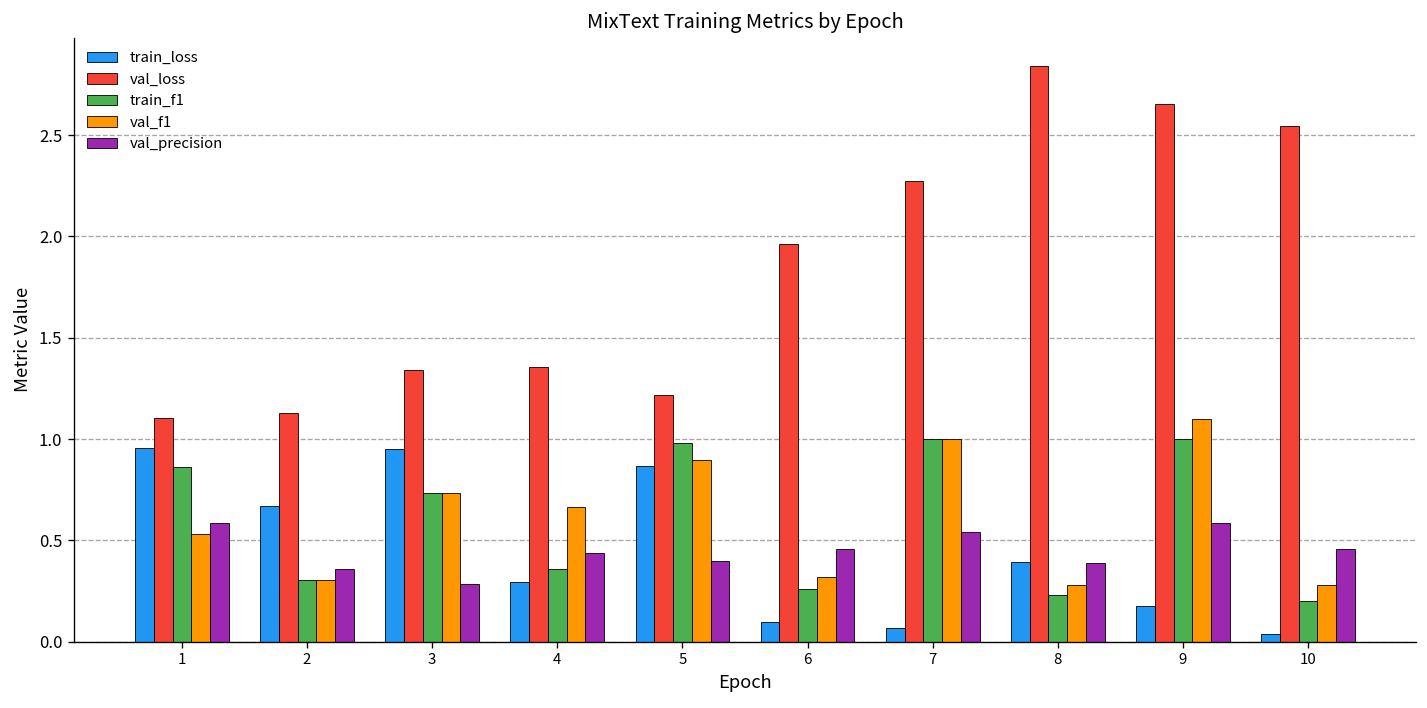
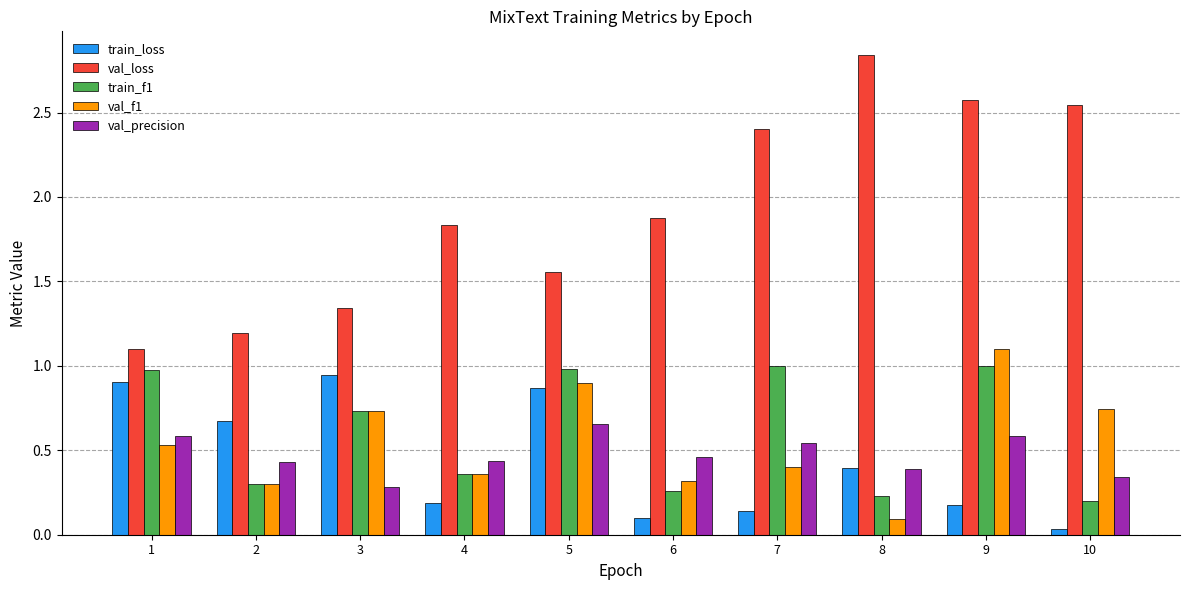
train_loss, 1: 0.95 -> 0.90
train_f1, 1: 0.86 -> 0.98
val_loss, 2: 1.13 -> 1.19
val_precision, 2: 0.36 -> 0.43
train_loss, 4: 0.30 -> 0.19
val_loss, 4: 1.36 -> 1.84
val_f1, 4: 0.66 -> 0.36
val_loss, 5: 1.22 -> 1.56
val_precision, 5: 0.40 -> 0.66
val_loss, 6: 1.96 -> 1.88
train_loss, 7: 0.07 -> 0.14
val_loss, 7: 2.27 -> 2.40
val_f1, 7: 1.0 -> 0.4
val_f1, 8: 0.28 -> 0.09
val_loss, 9: 2.65 -> 2.58
val_f1, 10: 0.28 -> 0.75
val_precision, 10: 0.46 -> 0.34
